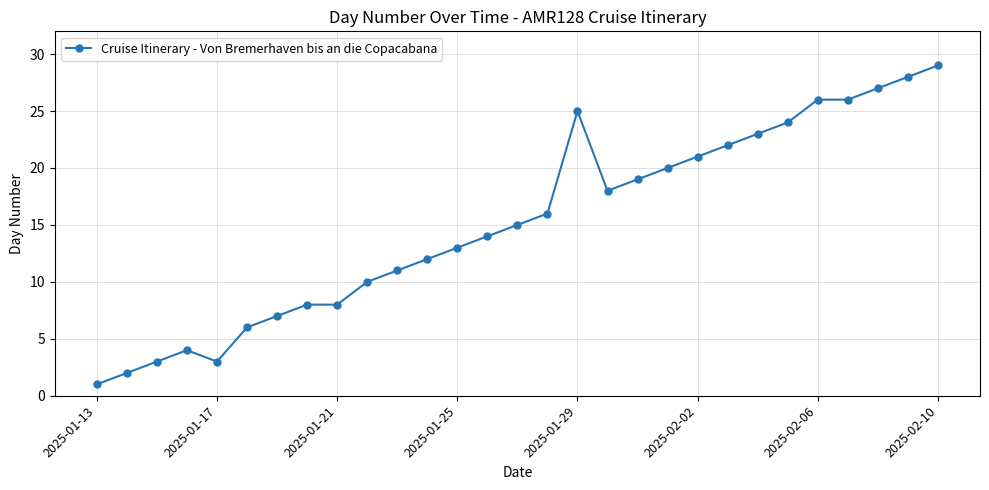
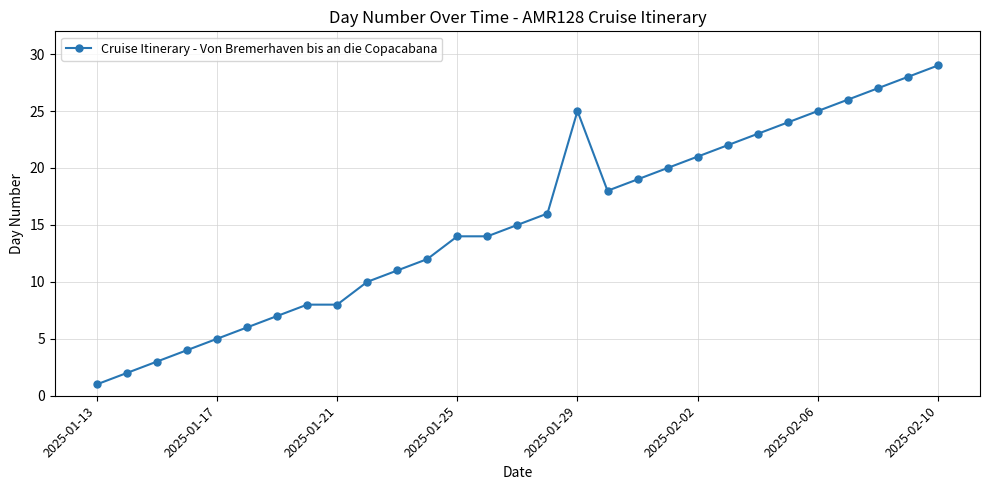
2025-01-17: 3 -> 5
2025-01-25: 13 -> 14
2025-02-06: 26 -> 25
